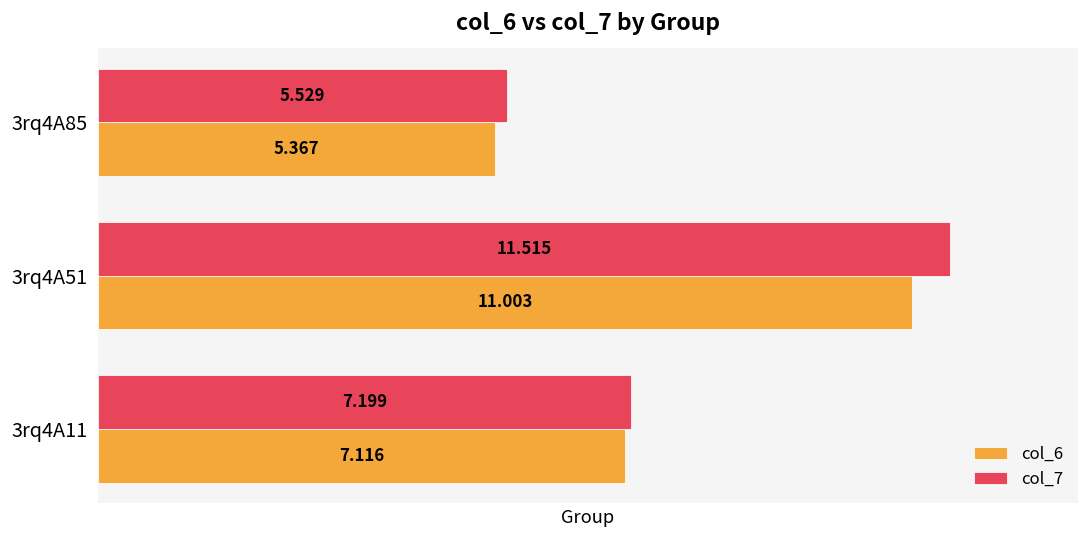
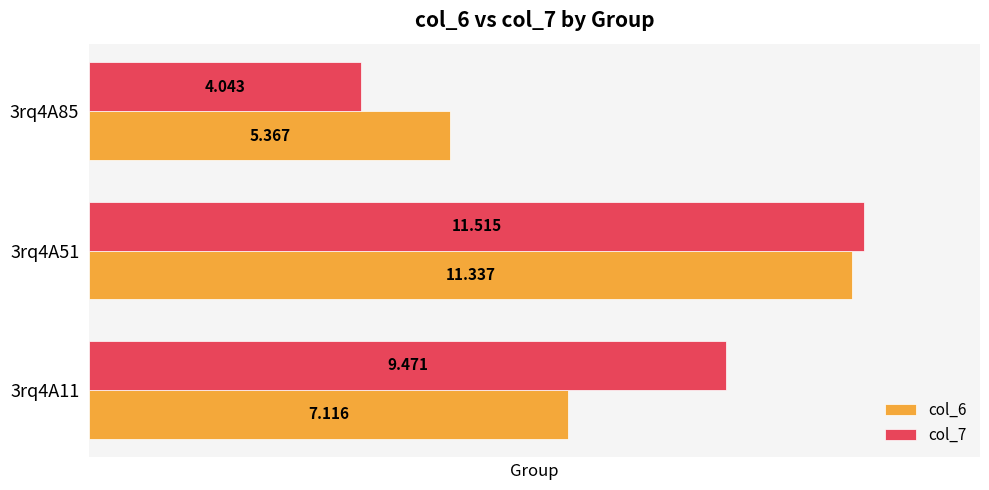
col_7, 3rq4A85: 5.529 -> 4.043
col_6, 3rq4A51: 11.003 -> 11.337
col_7, 3rq4A11: 7.199 -> 9.471
